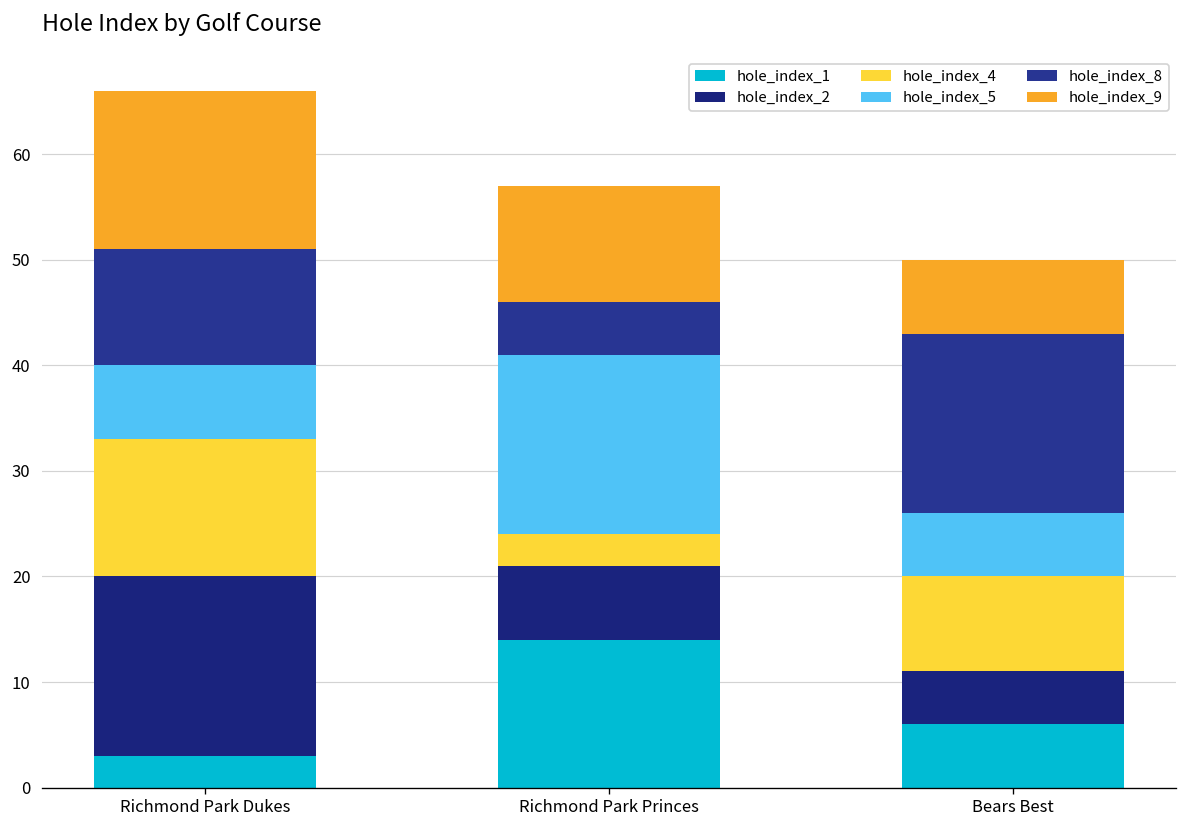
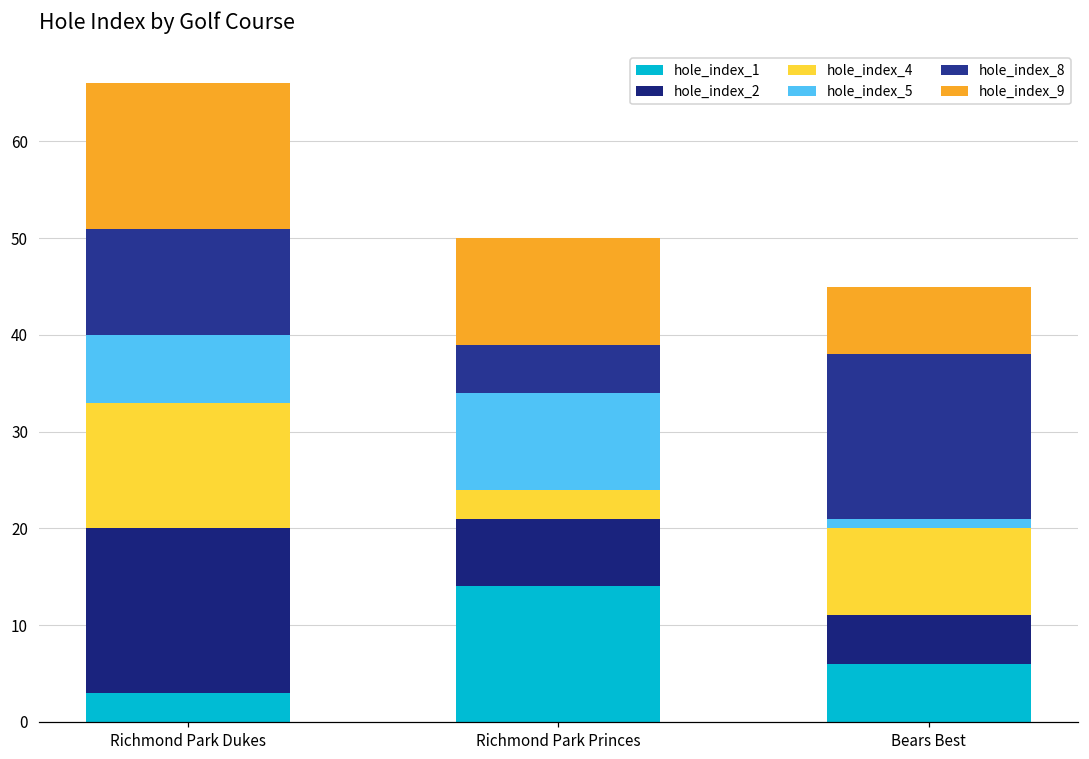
hole_index_5, Richmond Park Princes: 17 -> 10
hole_index_5, Bears Best: 6 -> 1
